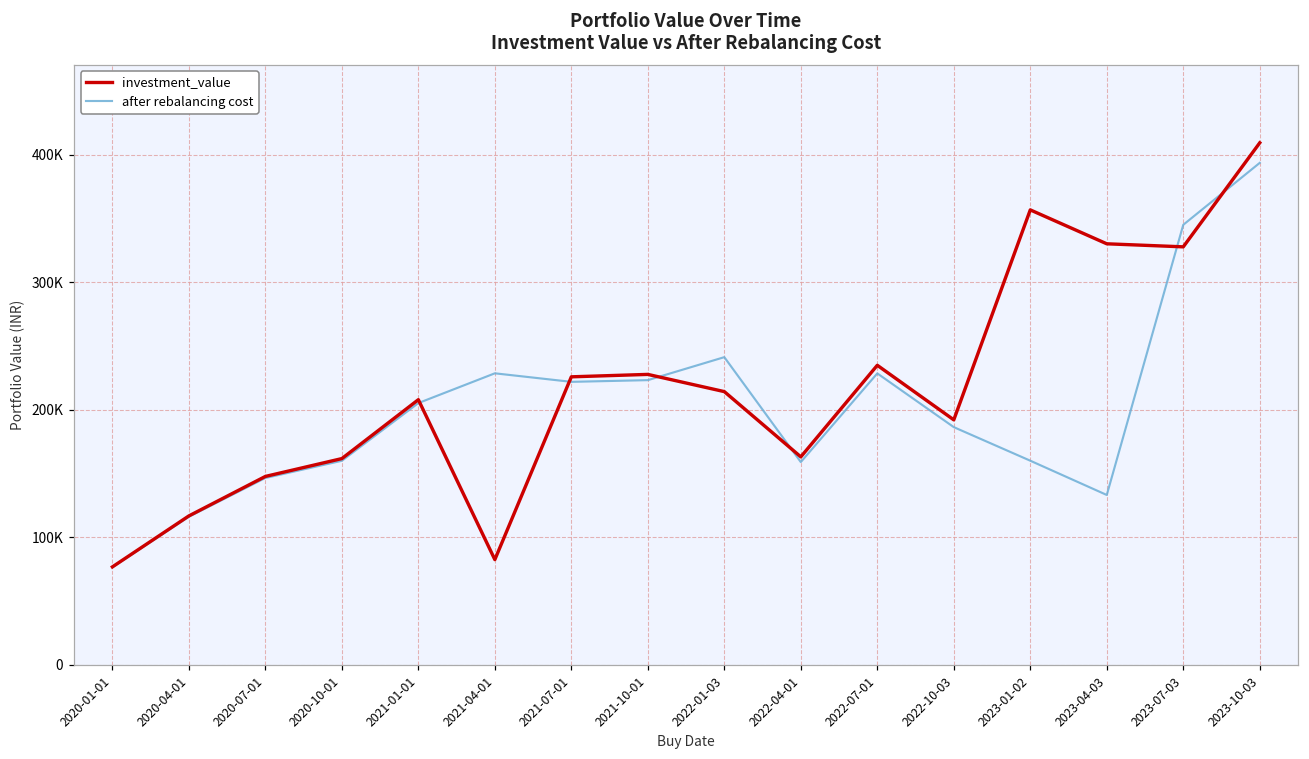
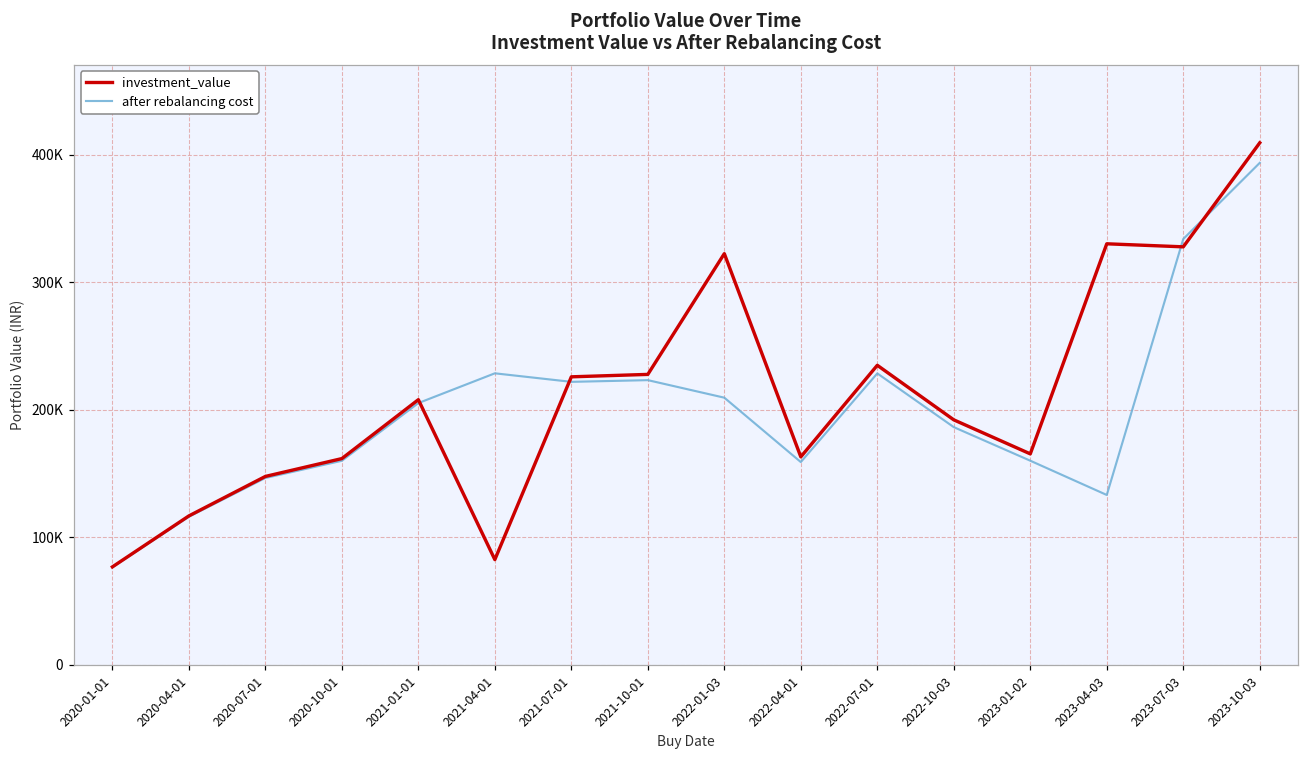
investment_value, 2022-01-03: 214000 -> 322000
after rebalancing cost, 2022-01-03: 241000 -> 209000
investment_value, 2023-01-02: 357000 -> 165000
after rebalancing cost, 2023-07-03: 345000 -> 334000
